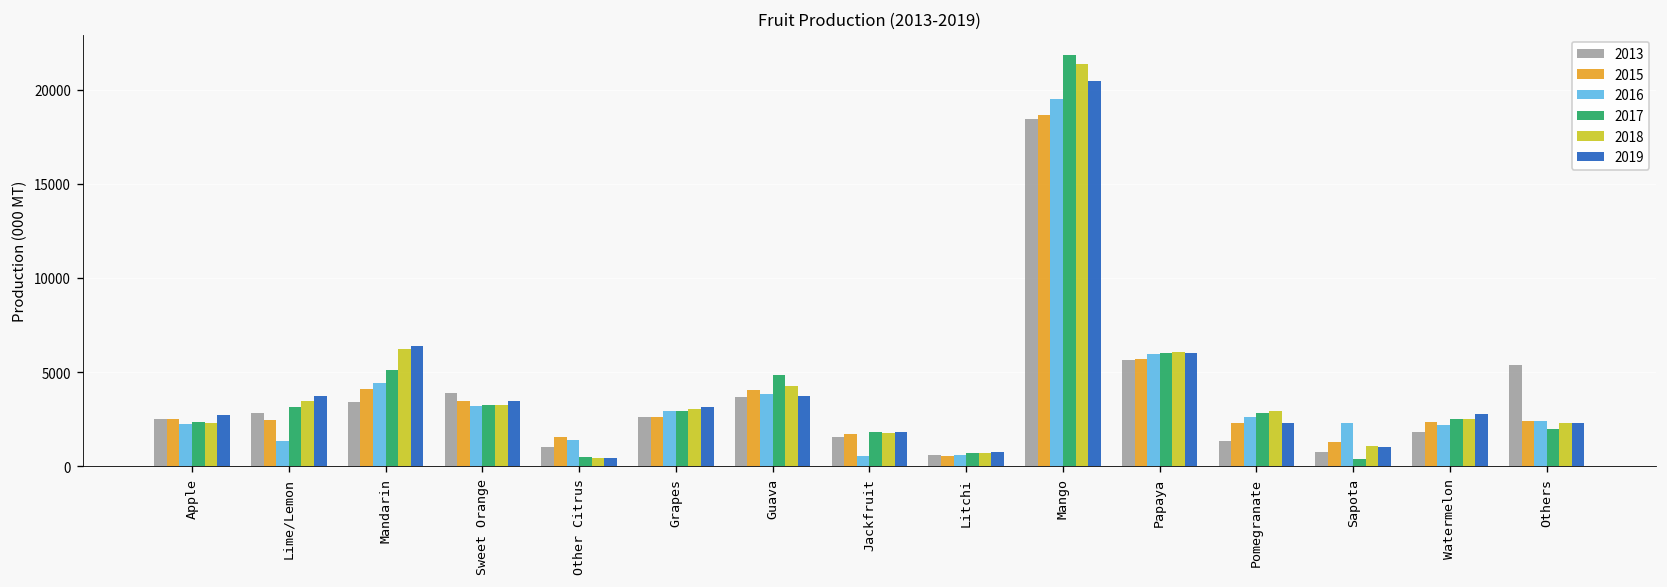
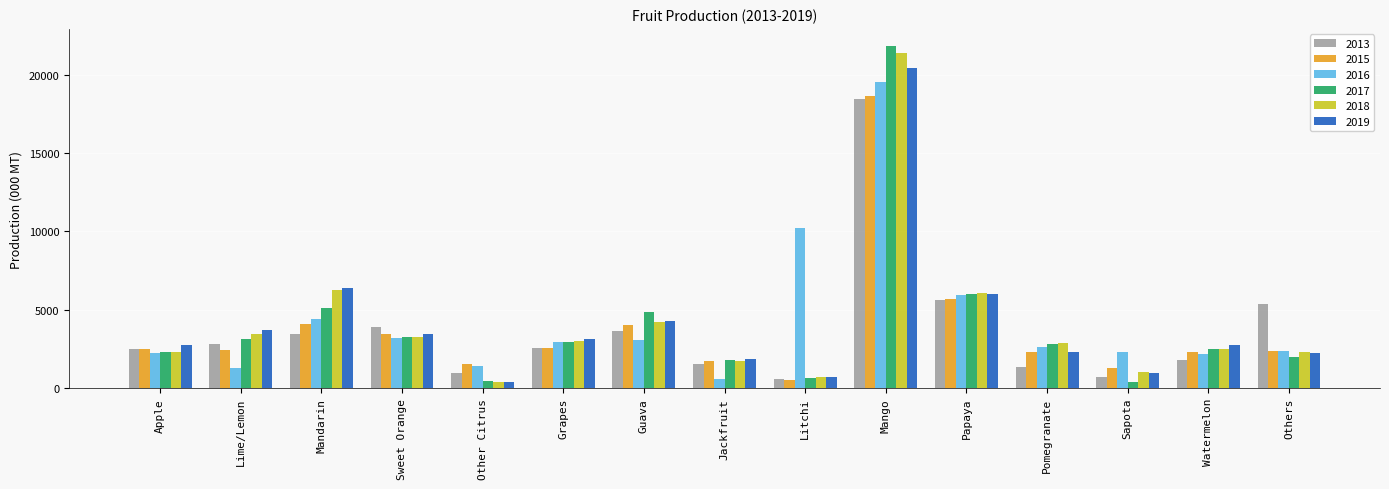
2016, Guava: 3800 -> 3100
2019, Guava: 3700 -> 4300
2016, Litchi: 600 -> 10200
